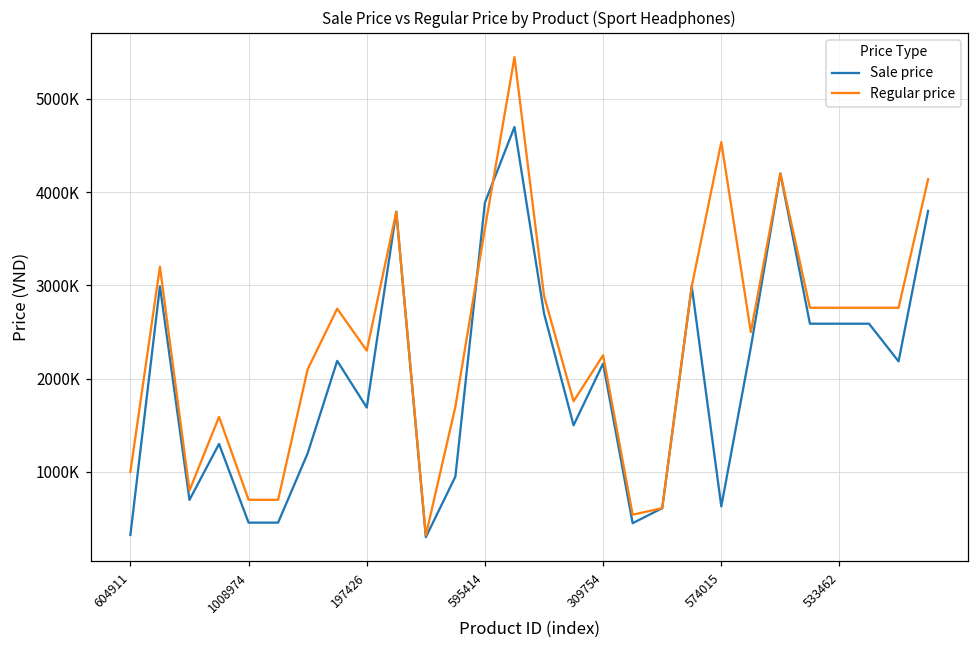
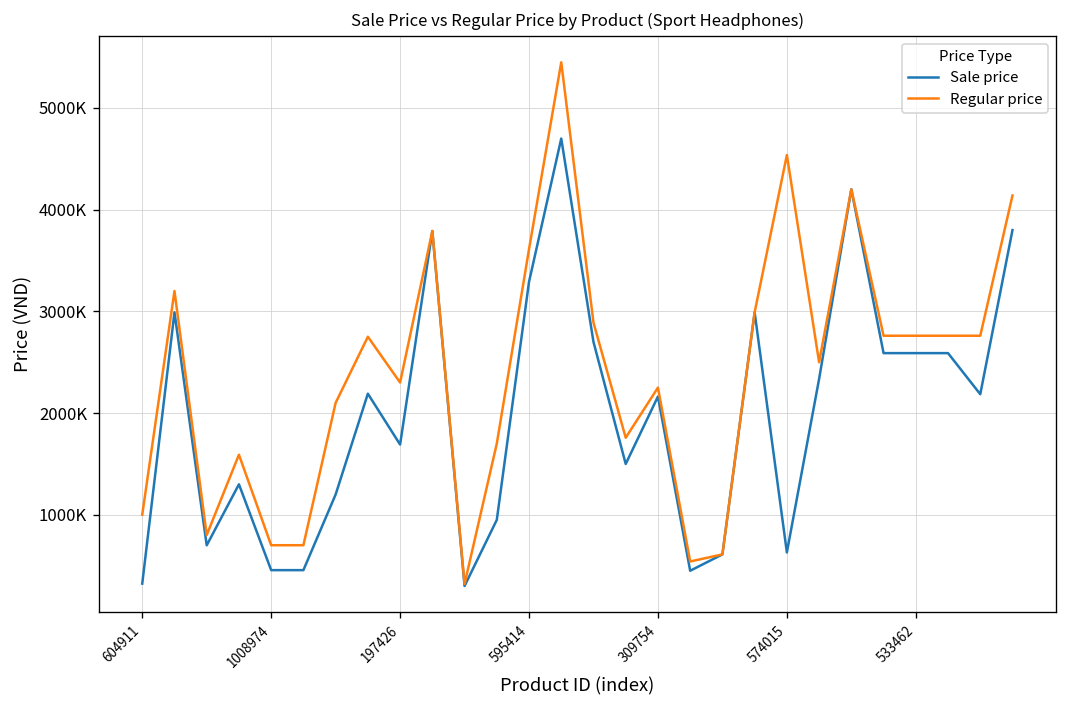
Sale price, 595414: 3900000 -> 3300000
